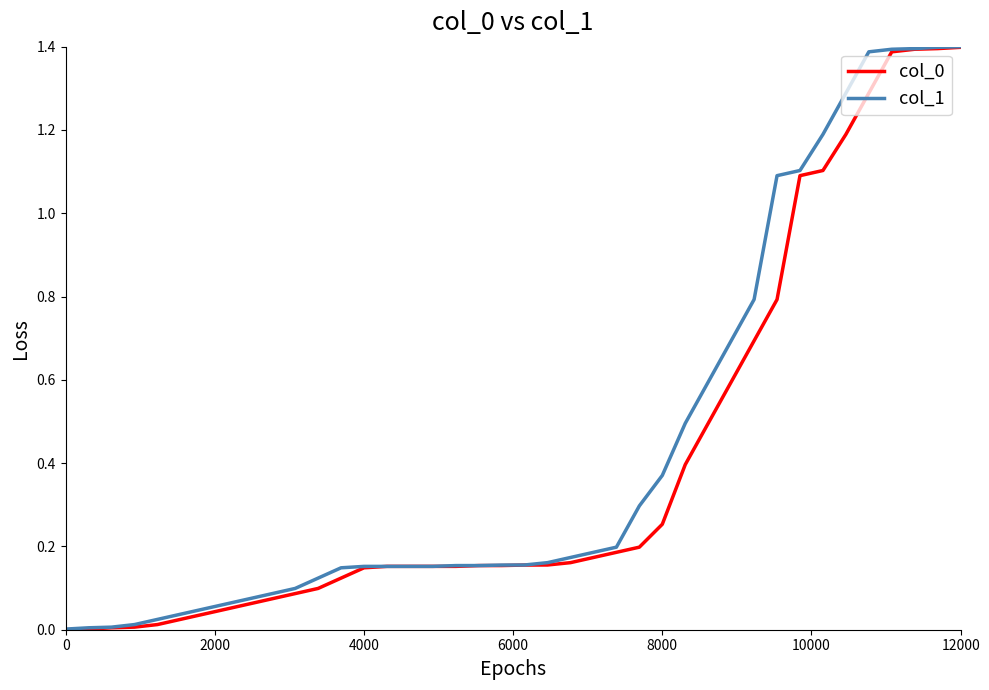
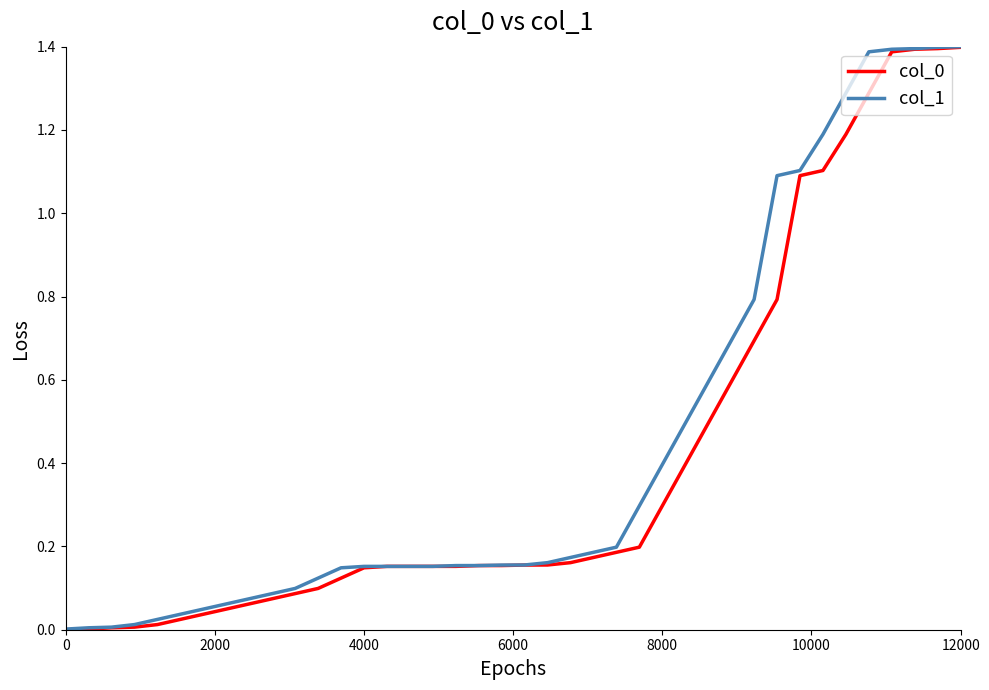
col_0, 8000: 0.25 -> 0.30
col_1, 8000: 0.37 -> 0.40
